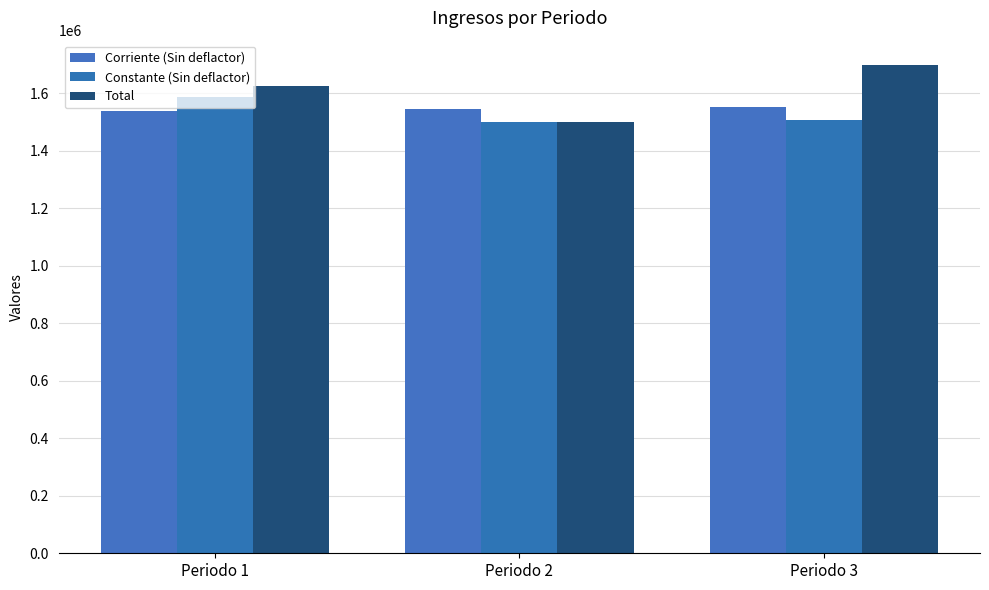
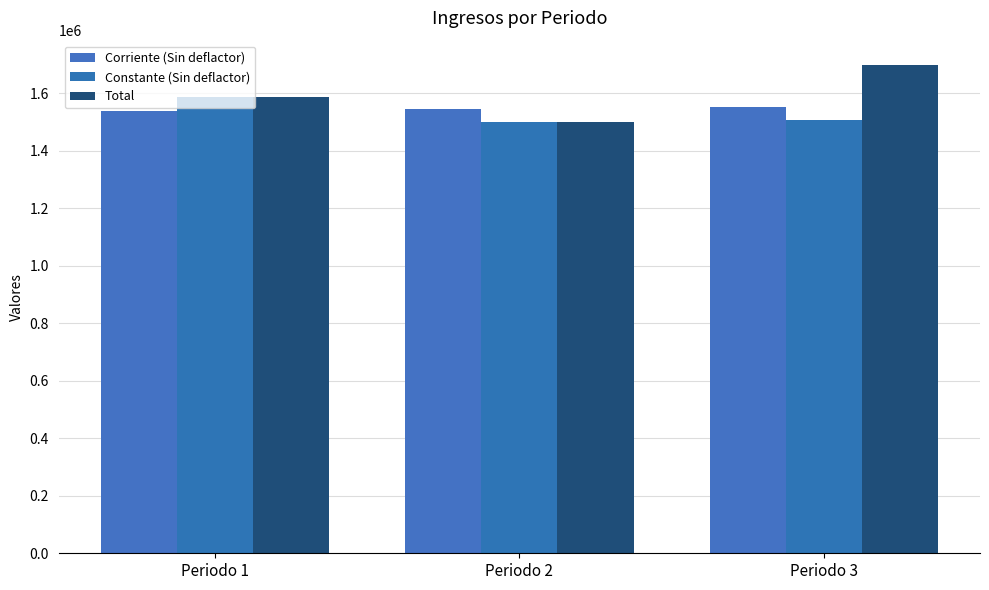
Total, Periodo 1: 1630000 -> 1580000
